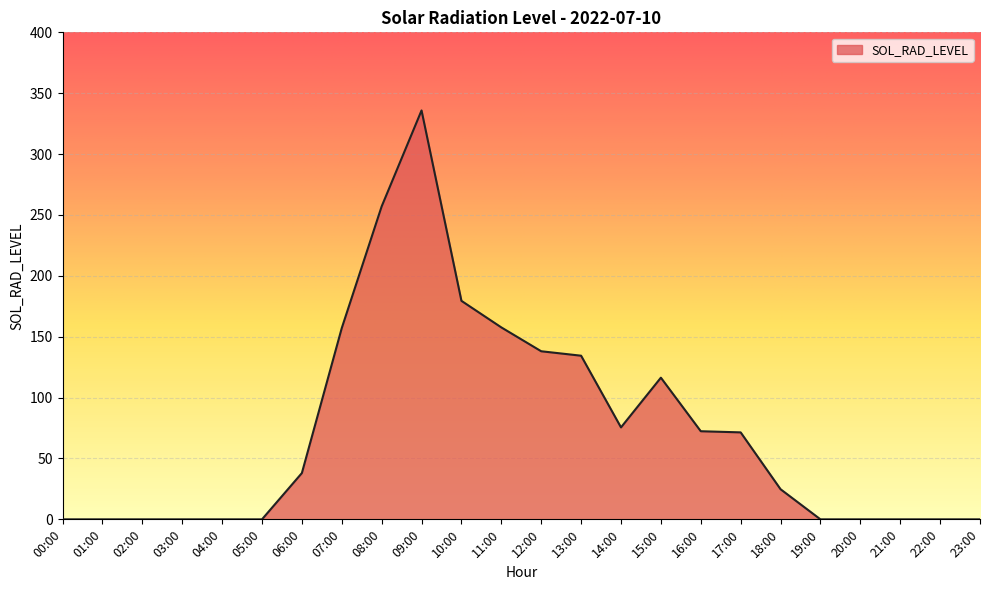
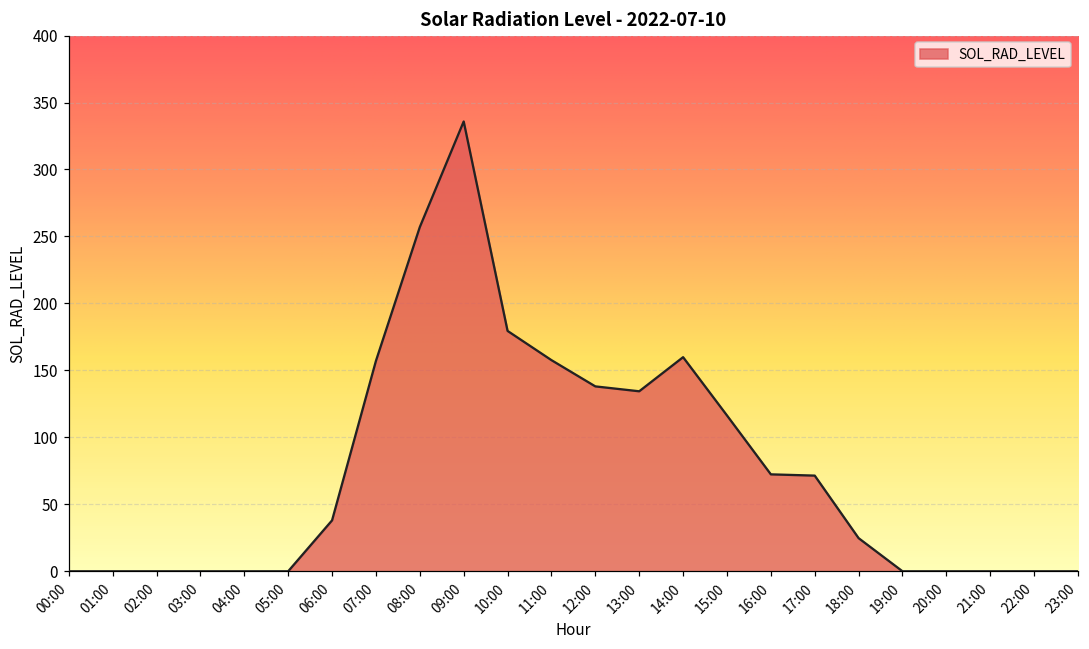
14:00: 76 -> 160
